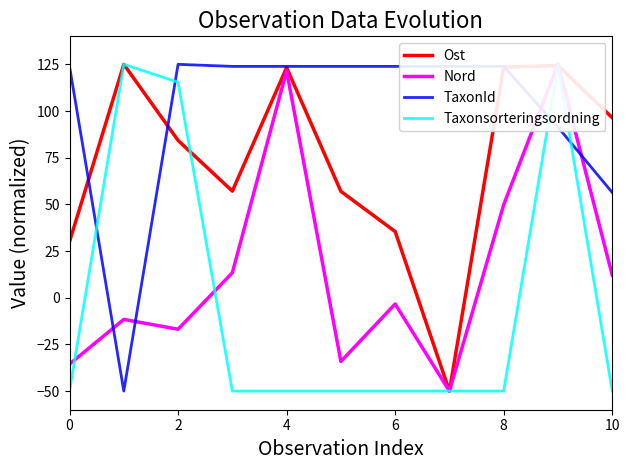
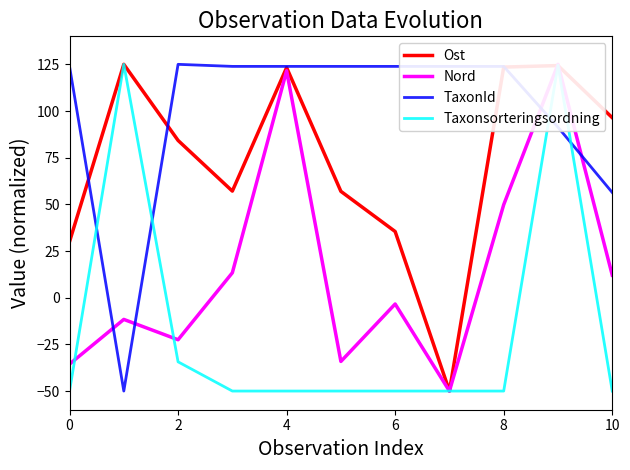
Nord, 2: -17 -> -23
Taxonsorteringsordning, 2: 115 -> -34
